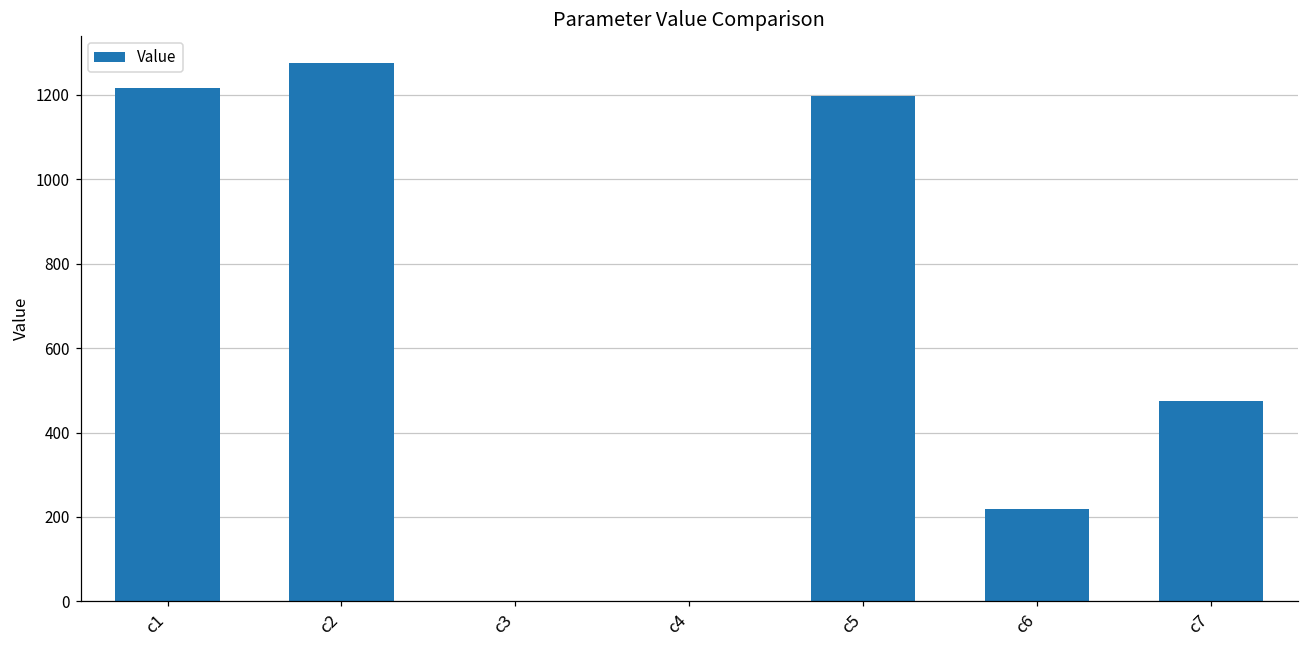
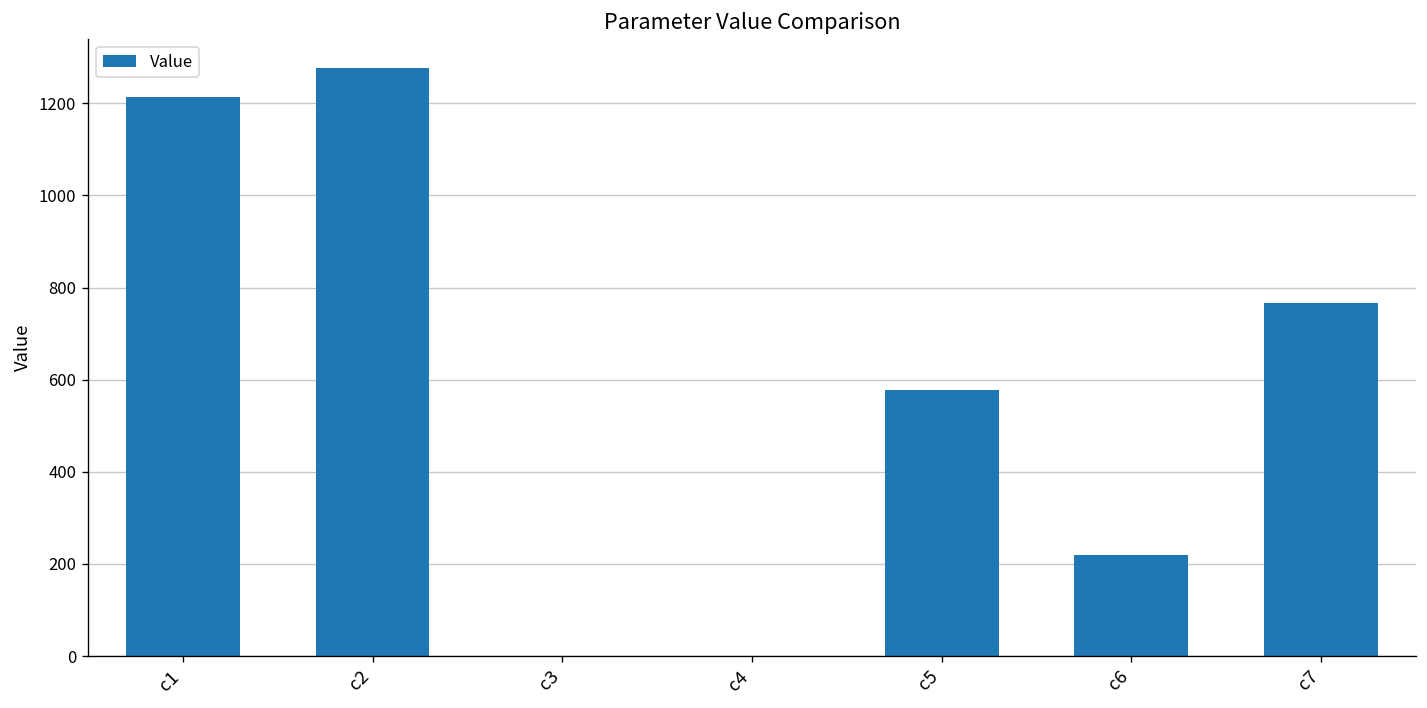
c5: 1200 -> 580
c7: 470 -> 770
